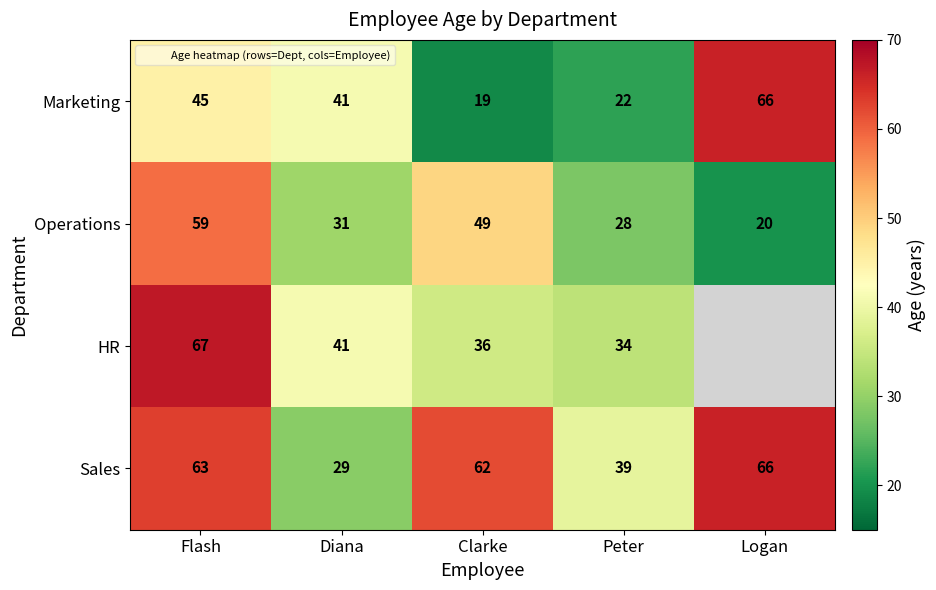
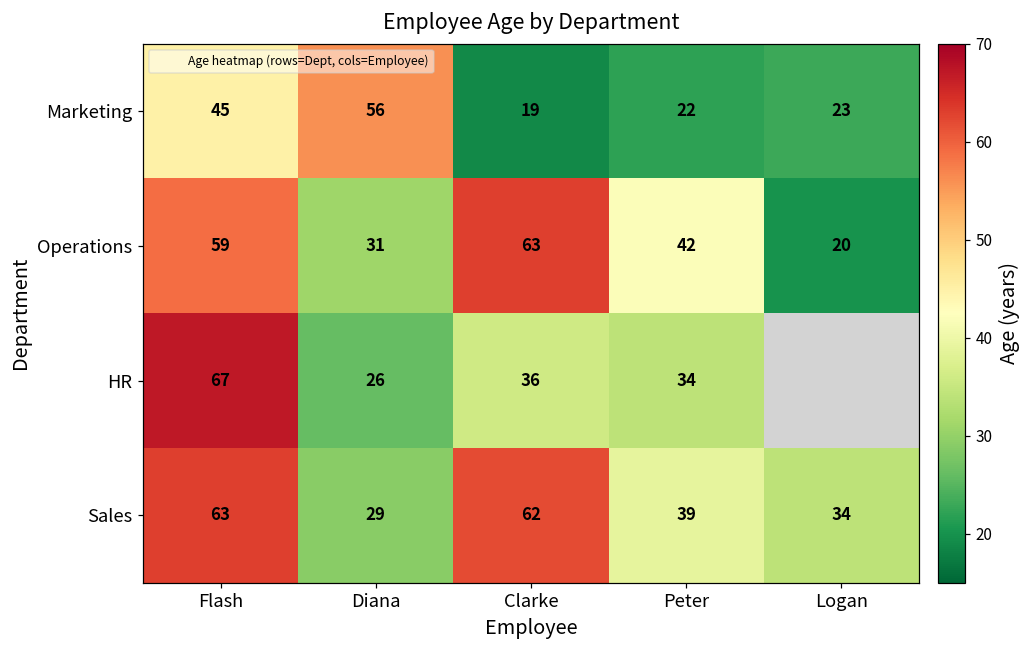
Marketing, Diana: 41 -> 56
Marketing, Logan: 66 -> 23
Operations, Clarke: 49 -> 63
Operations, Peter: 28 -> 42
HR, Diana: 41 -> 26
Sales, Logan: 66 -> 34
